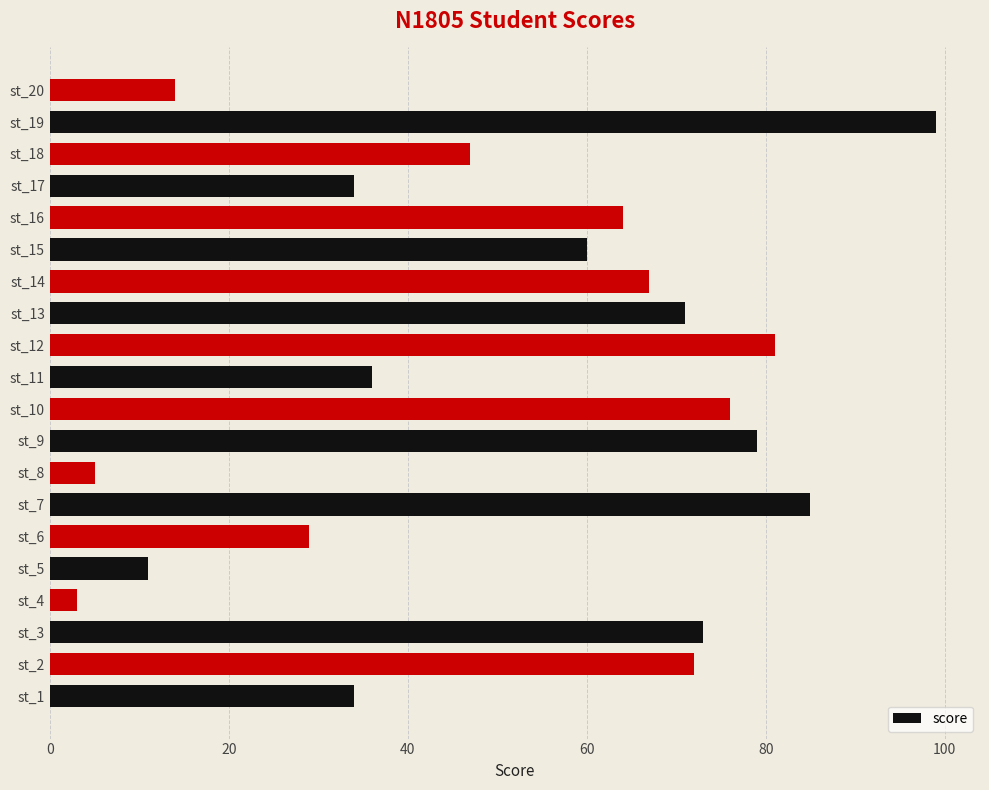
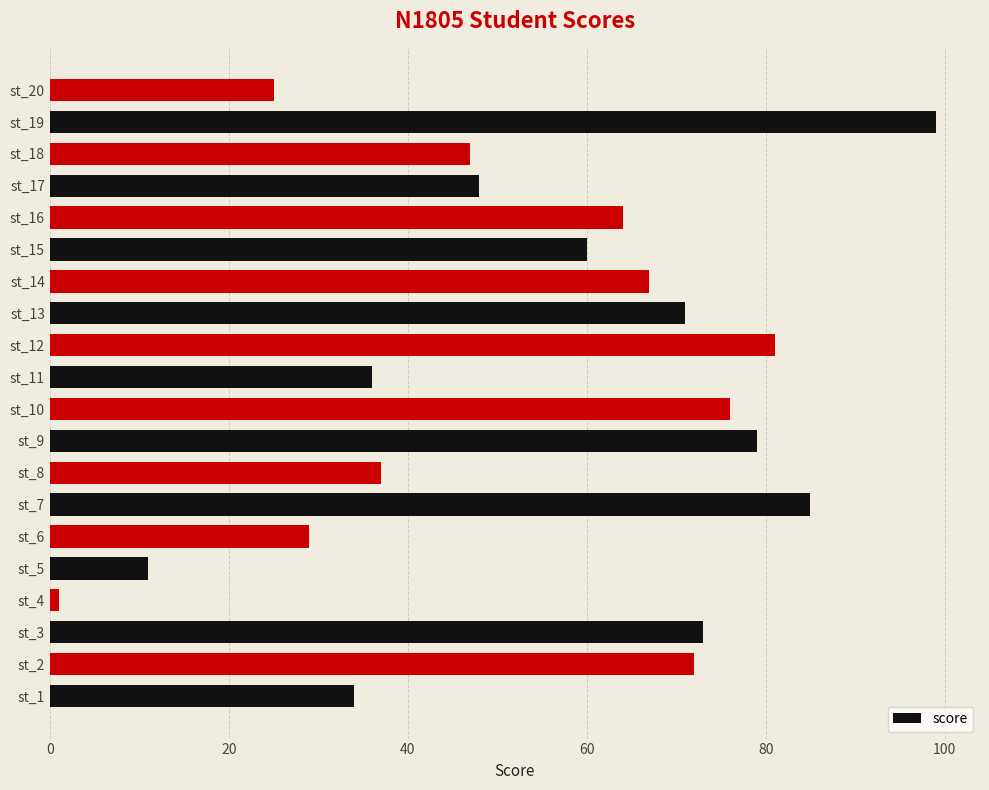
st_20: 14 -> 25
st_17: 34 -> 48
st_8: 5 -> 37
st_4: 3 -> 1
